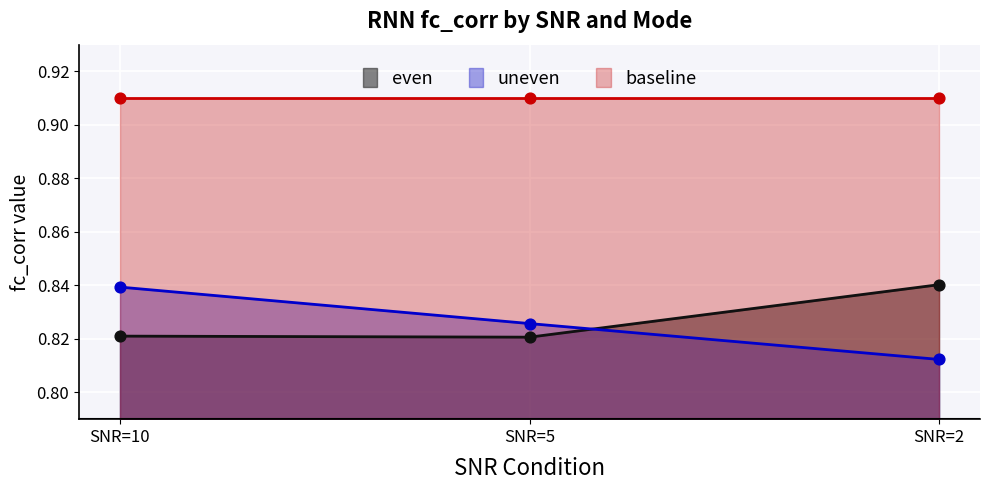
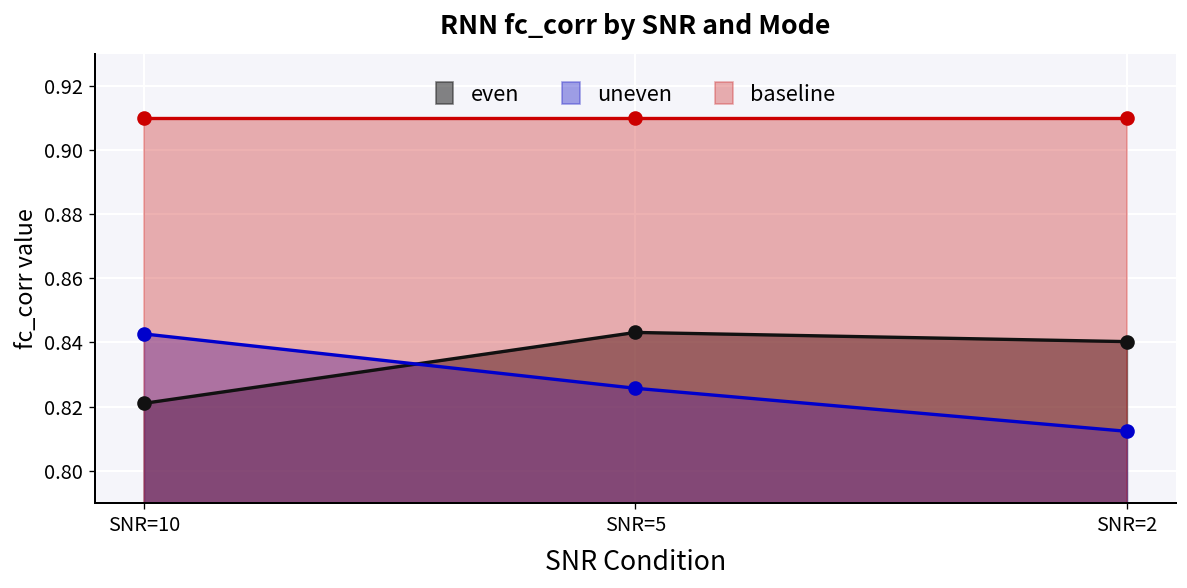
uneven, SNR=10: 0.839 -> 0.843
even, SNR=5: 0.821 -> 0.843
